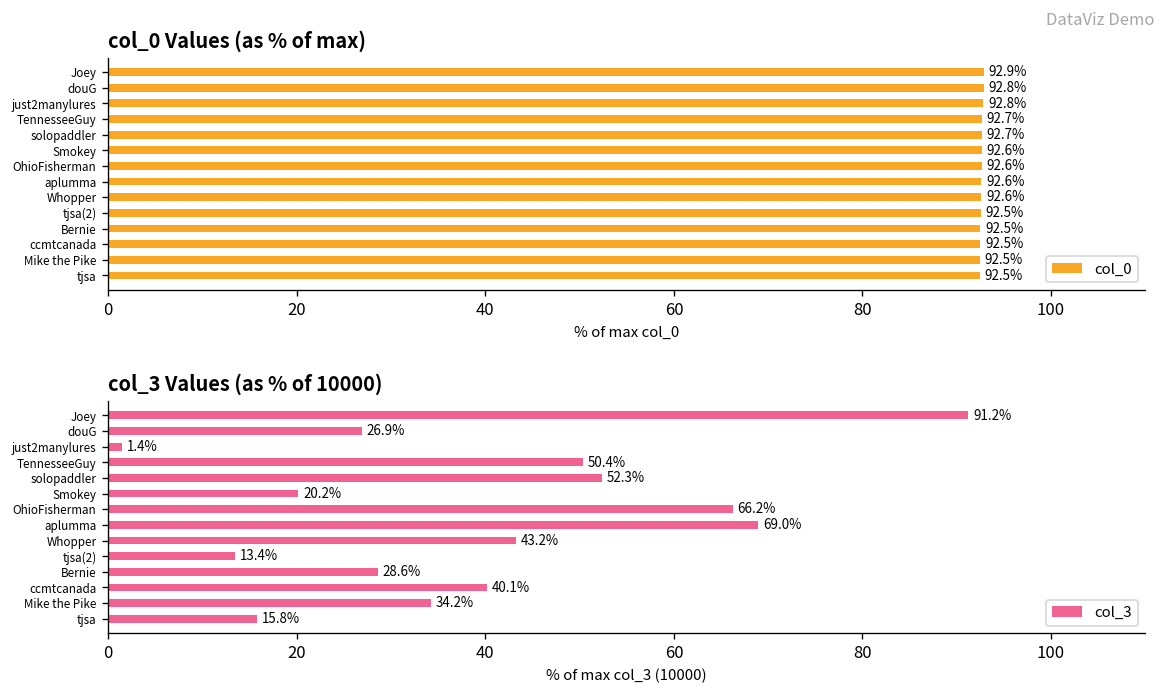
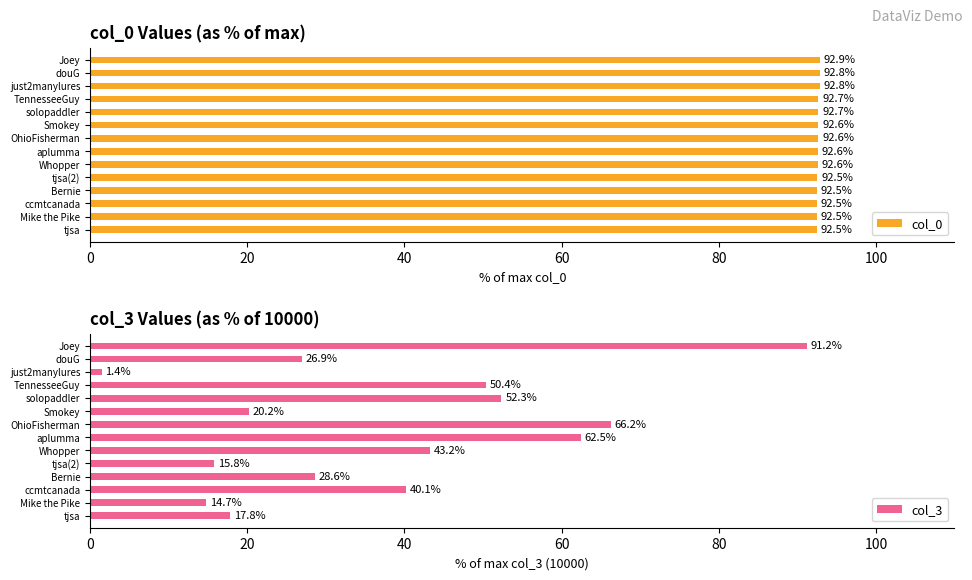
col_3 Values (as % of 10000), aplumma: 69.0% -> 62.5%
col_3 Values (as % of 10000), tjsa(2): 13.4% -> 15.8%
col_3 Values (as % of 10000), Mike the Pike: 34.2% -> 14.7%
col_3 Values (as % of 10000), tjsa: 15.8% -> 17.8%
